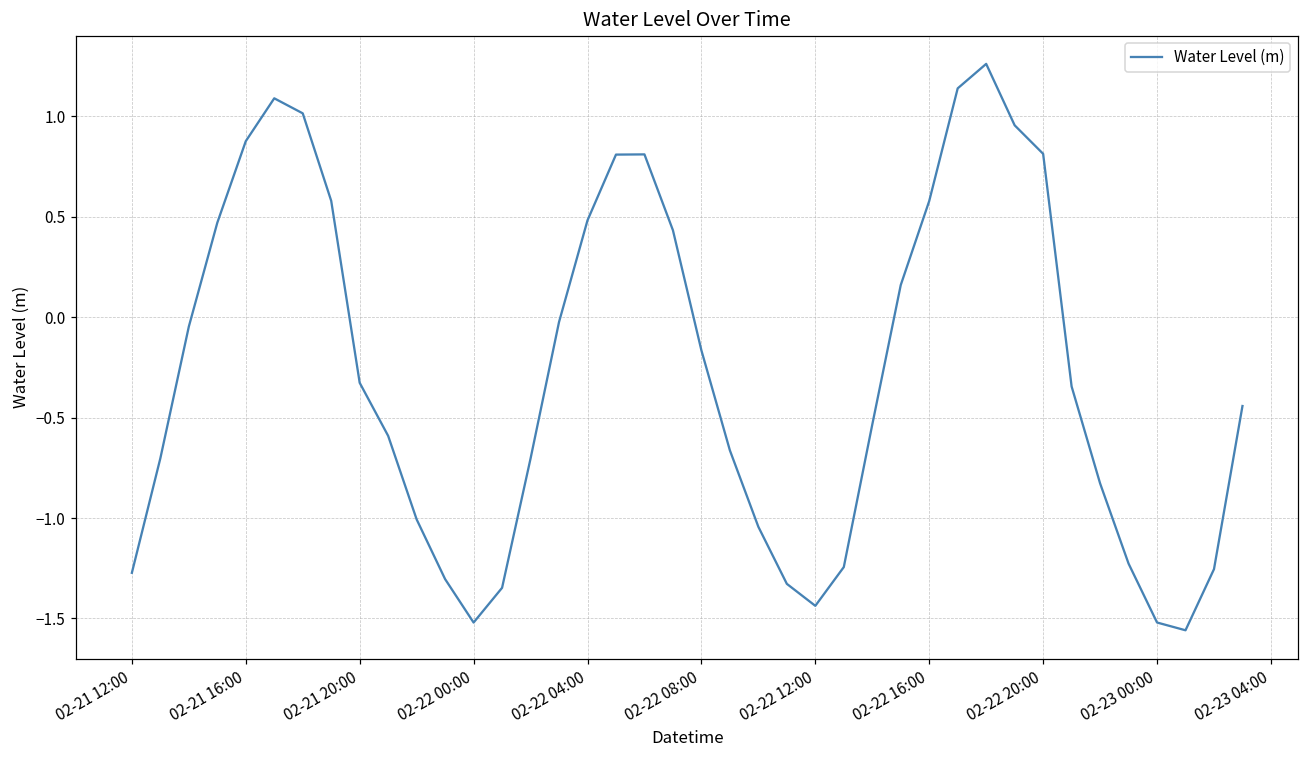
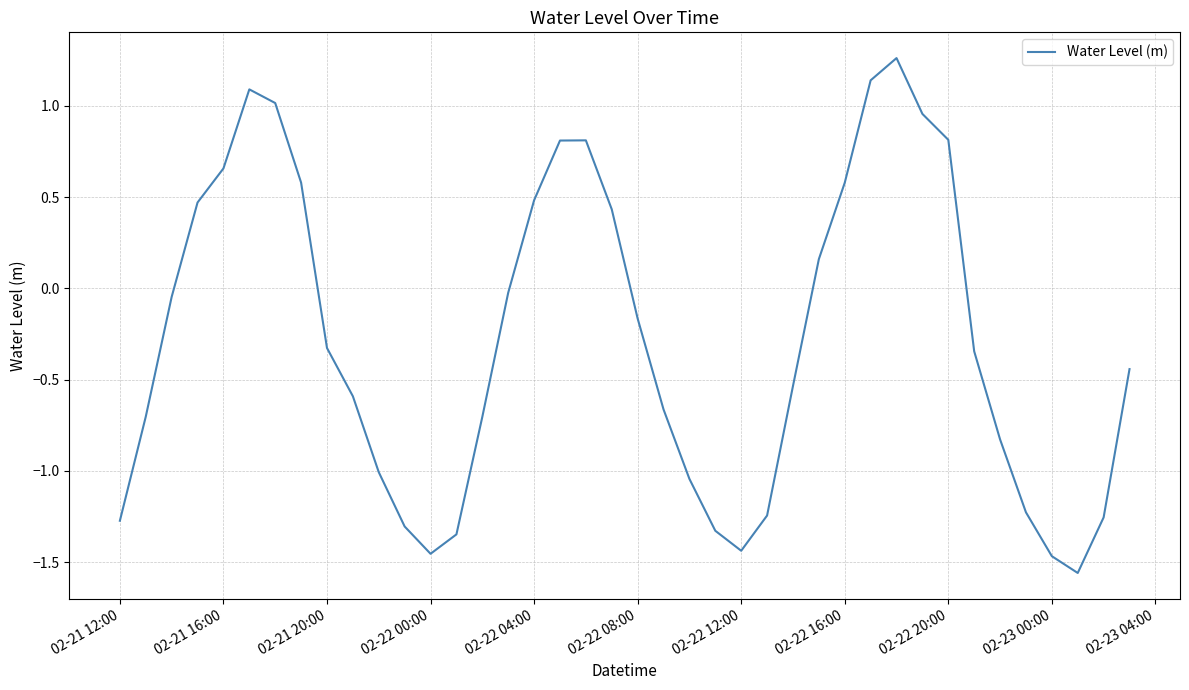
02-21 16:00: 0.88 -> 0.66
02-22 00:00: -1.52 -> -1.45
02-23 00:00: -1.52 -> -1.47
